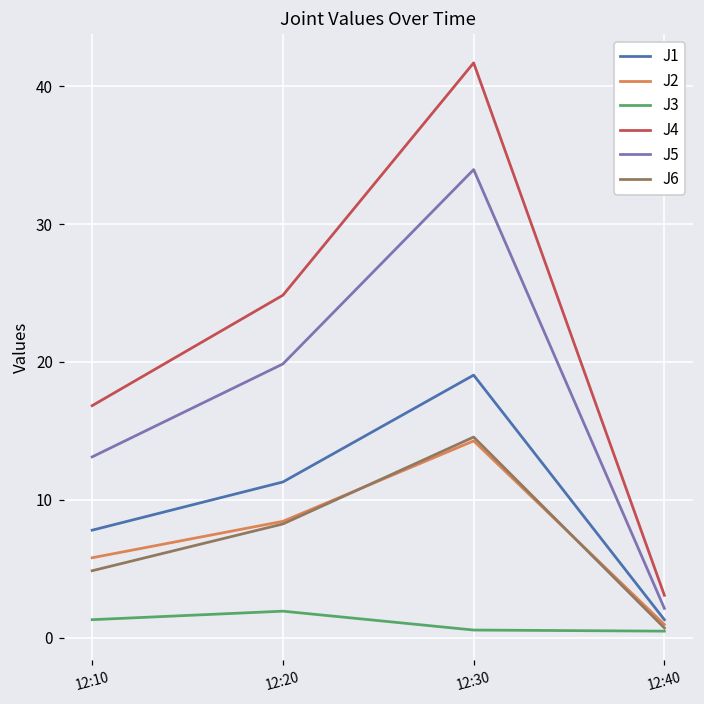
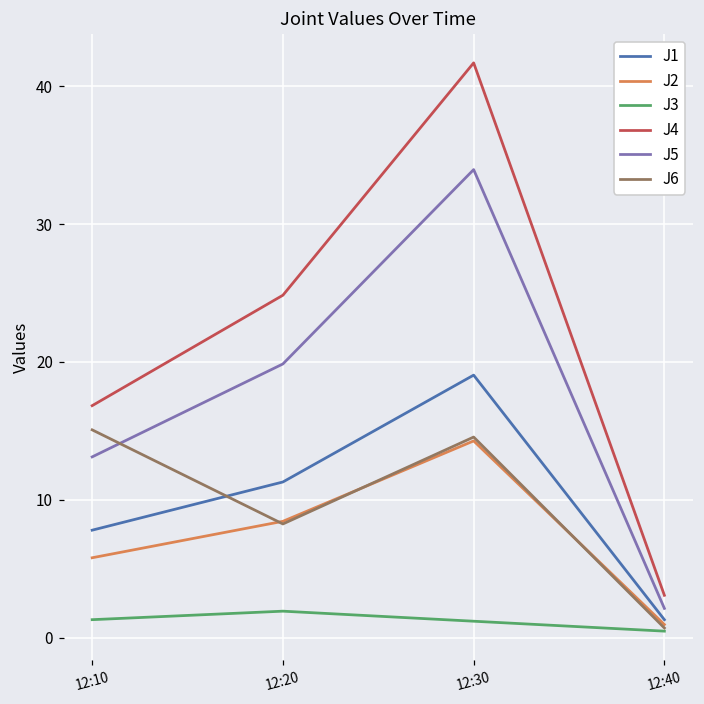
J6, 12:10: 4.9 -> 15.1
J3, 12:30: 0.6 -> 1.2
